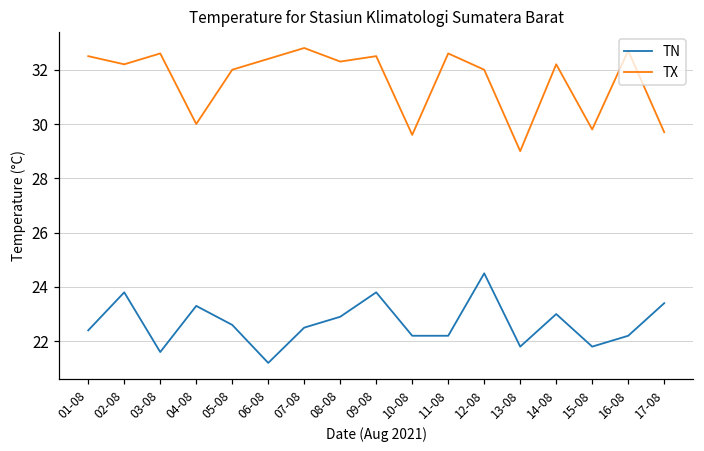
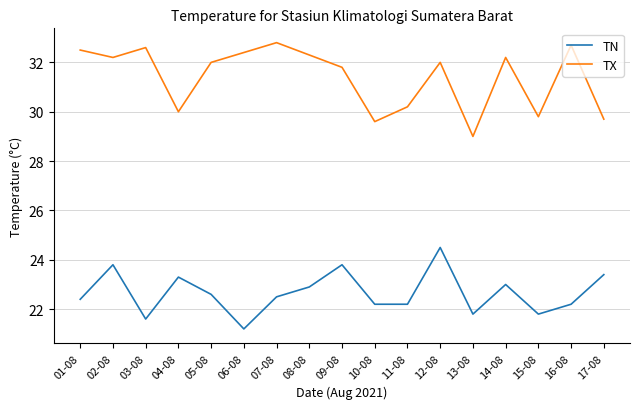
TX, 09-08: 32.5 -> 31.8
TX, 11-08: 32.6 -> 30.2
